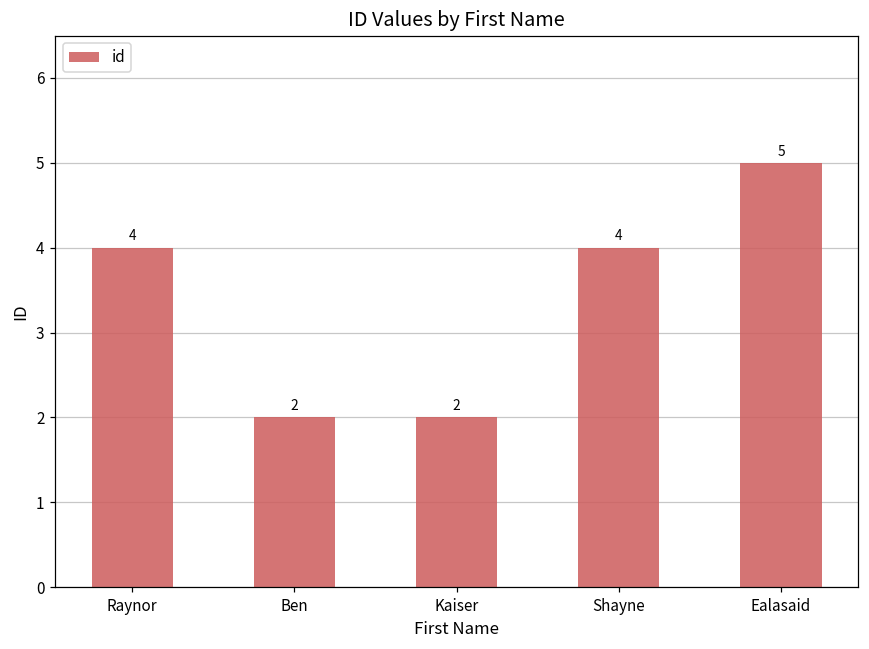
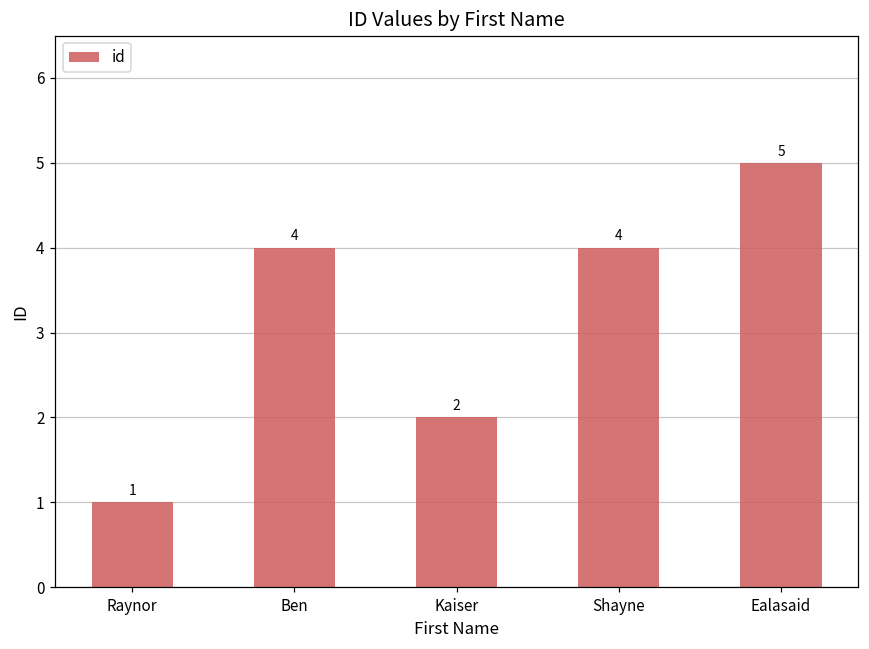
Raynor: 4 -> 1
Ben: 2 -> 4
